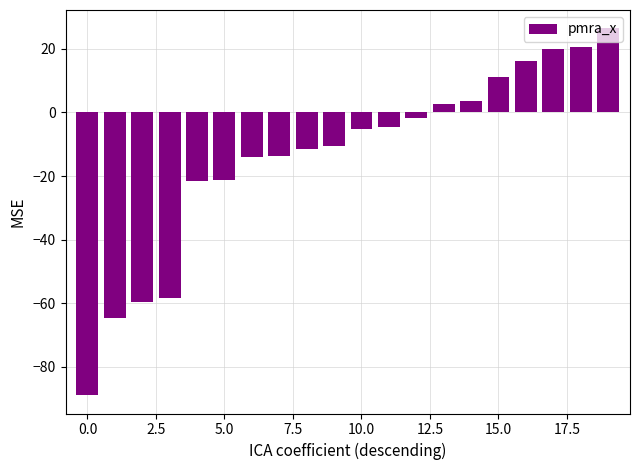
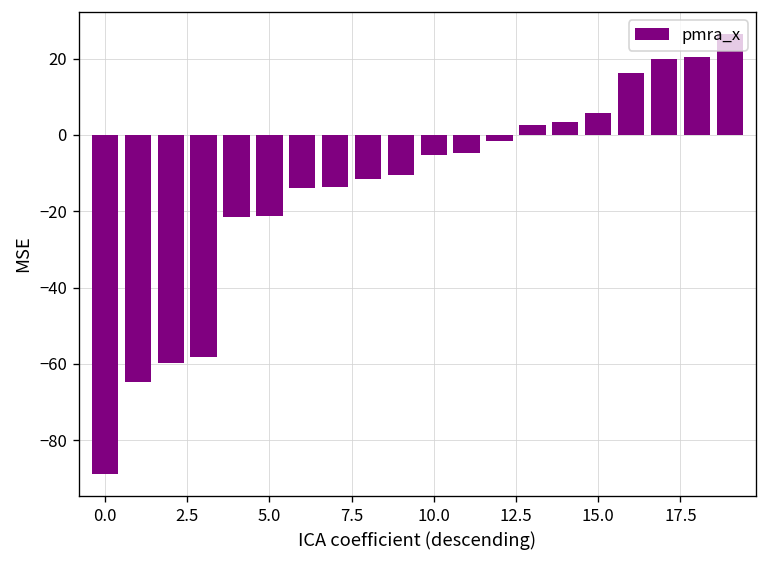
15.0: 11 -> 6
